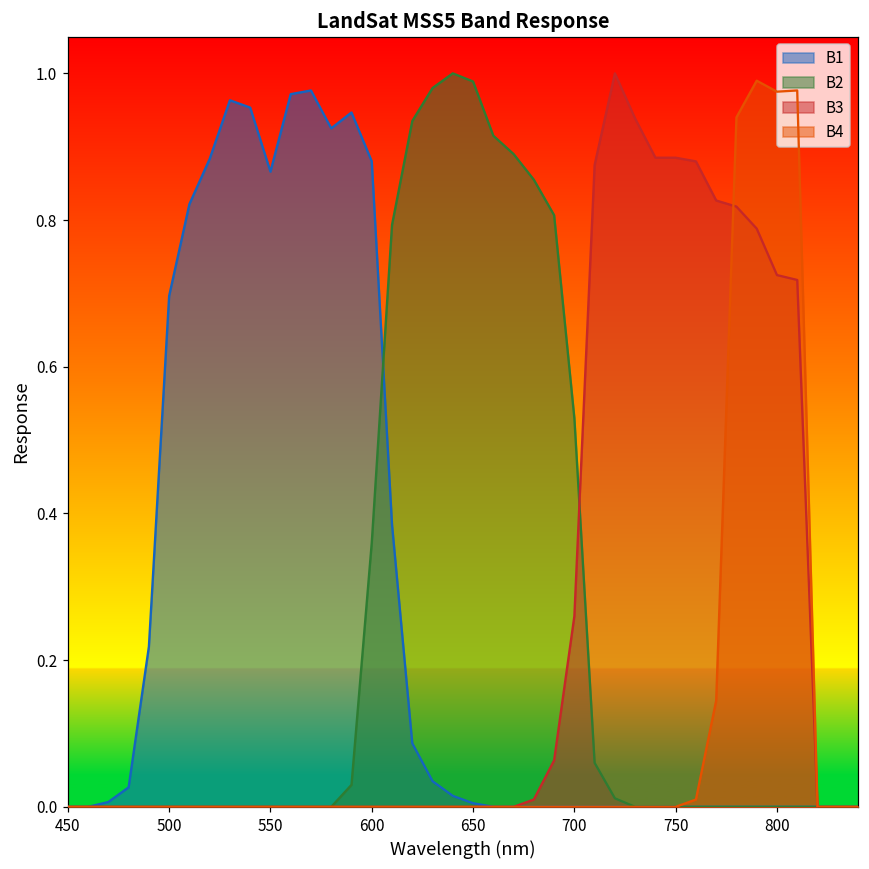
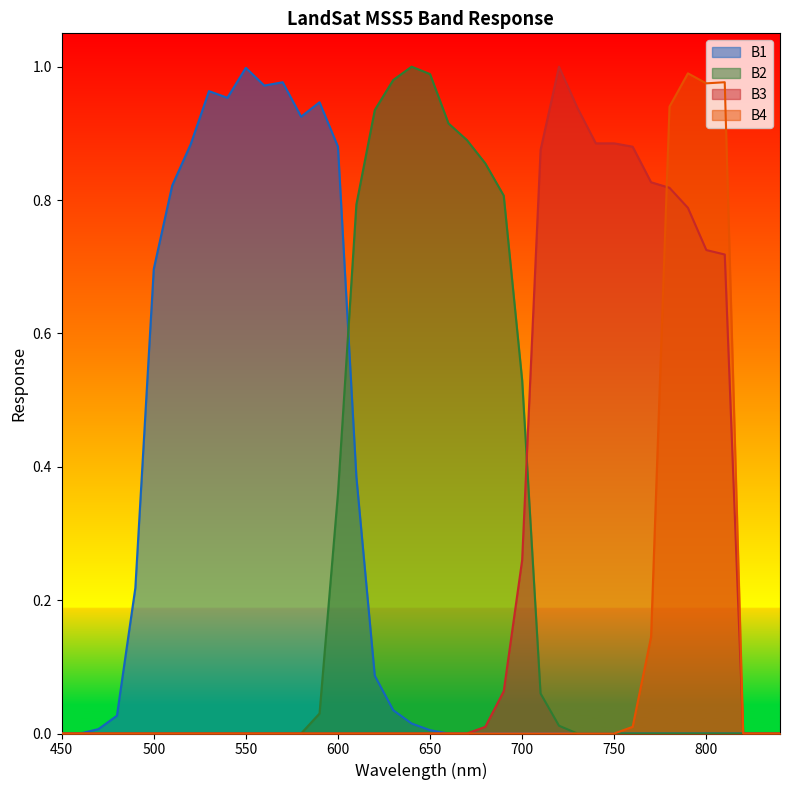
B1, 550: 0.87 -> 1.00
